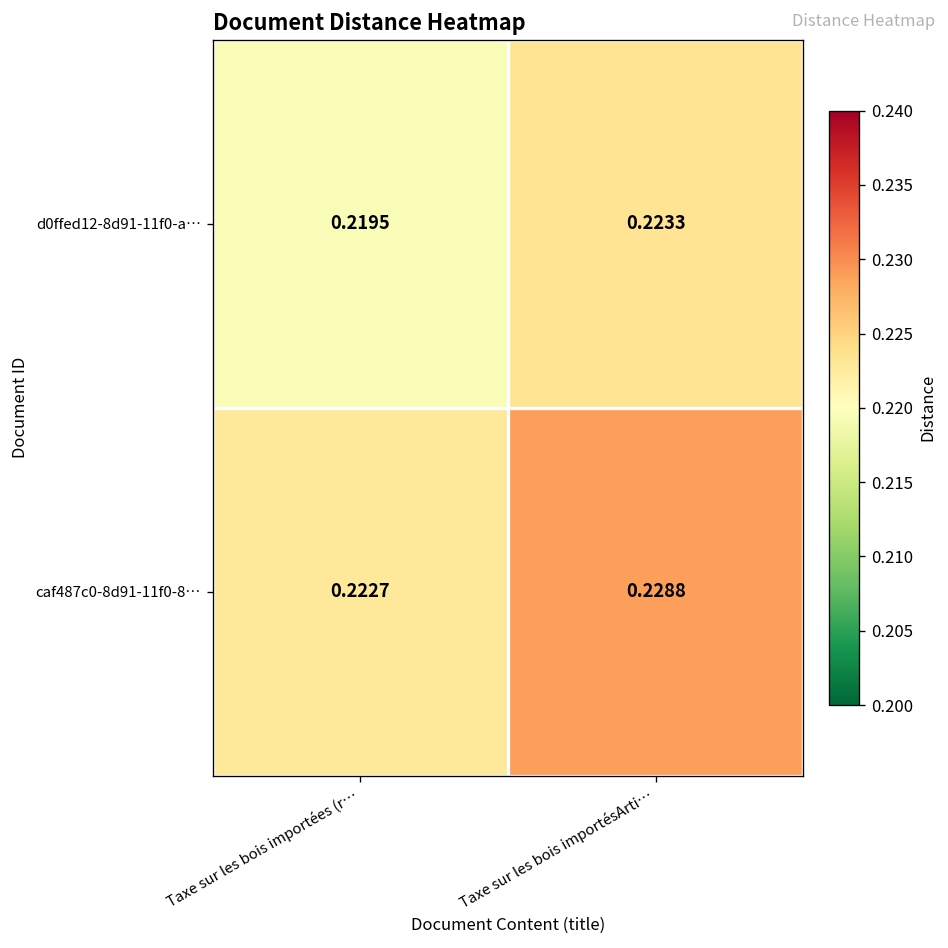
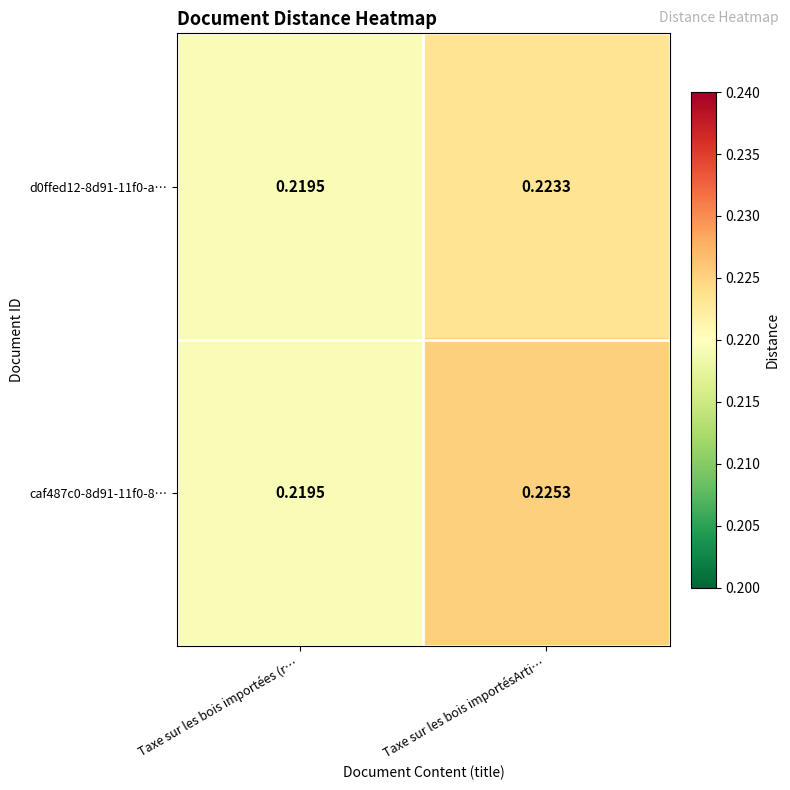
caf487c0-8d91-11f0-8…, Taxe sur les bois importées (r…: 0.2227 -> 0.2195
caf487c0-8d91-11f0-8…, Taxe sur les bois importésArti…: 0.2288 -> 0.2253
